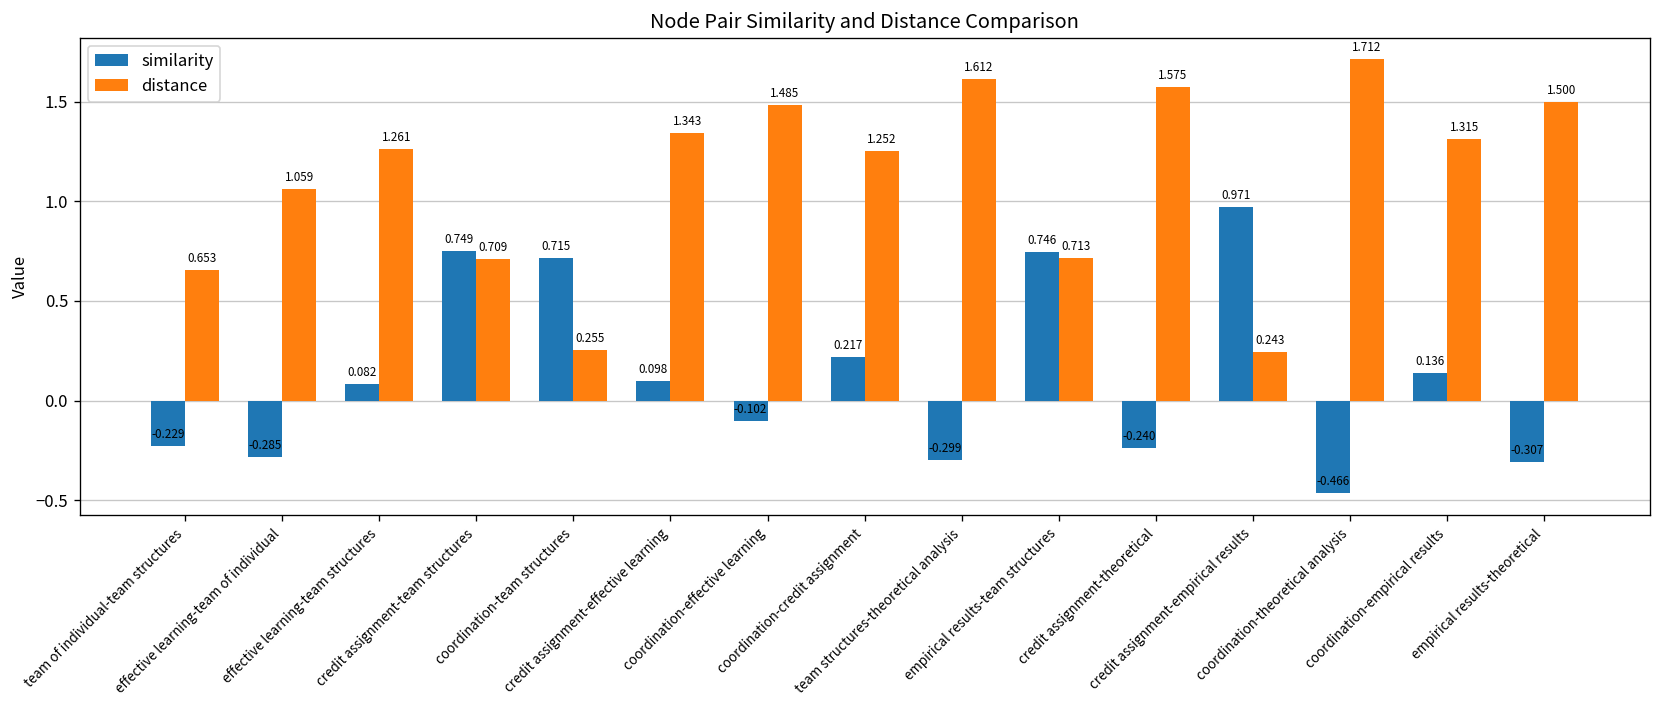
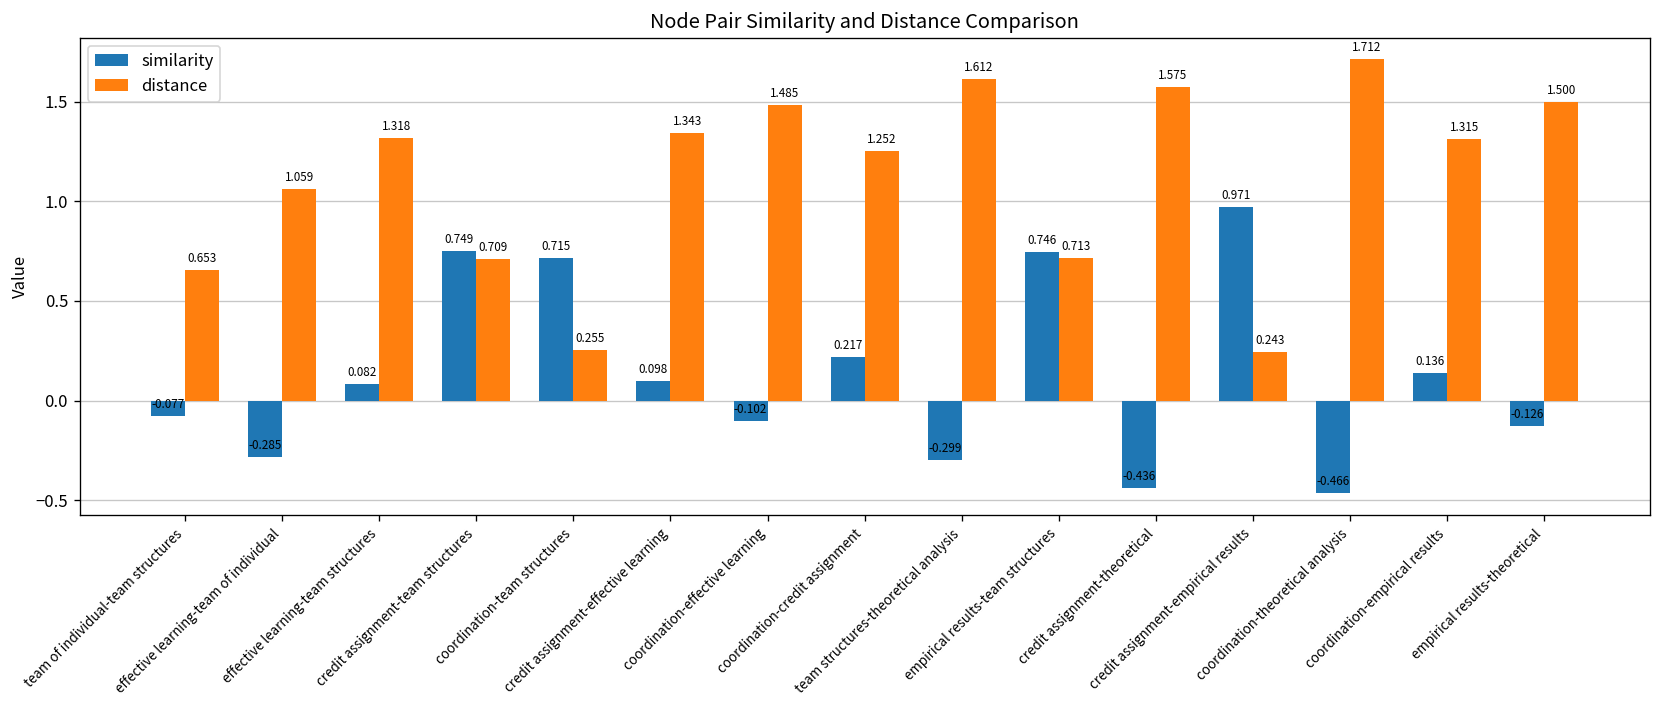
similarity, team of individual-team structures: -0.229 -> -0.077
distance, effective learning-team structures: 1.261 -> 1.318
similarity, credit assignment-theoretical: -0.240 -> -0.436
similarity, empirical results-theoretical: -0.307 -> -0.126
